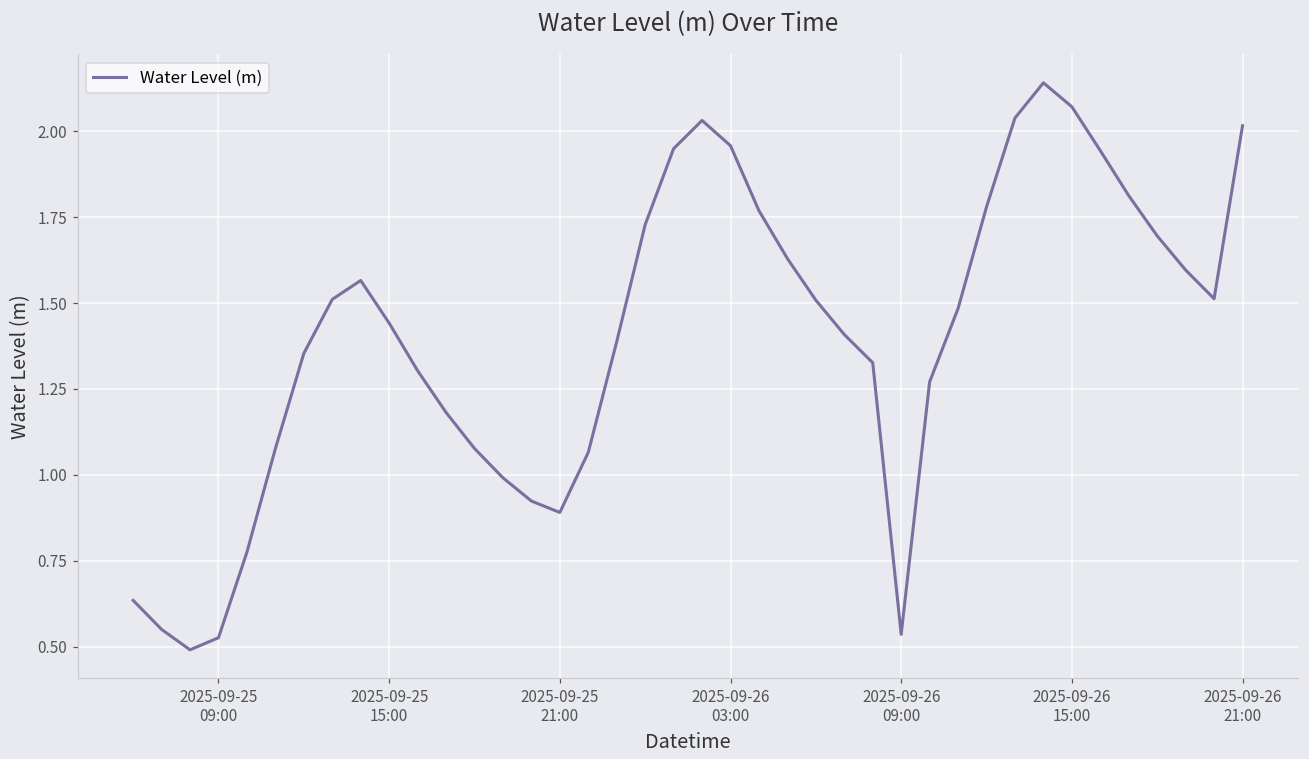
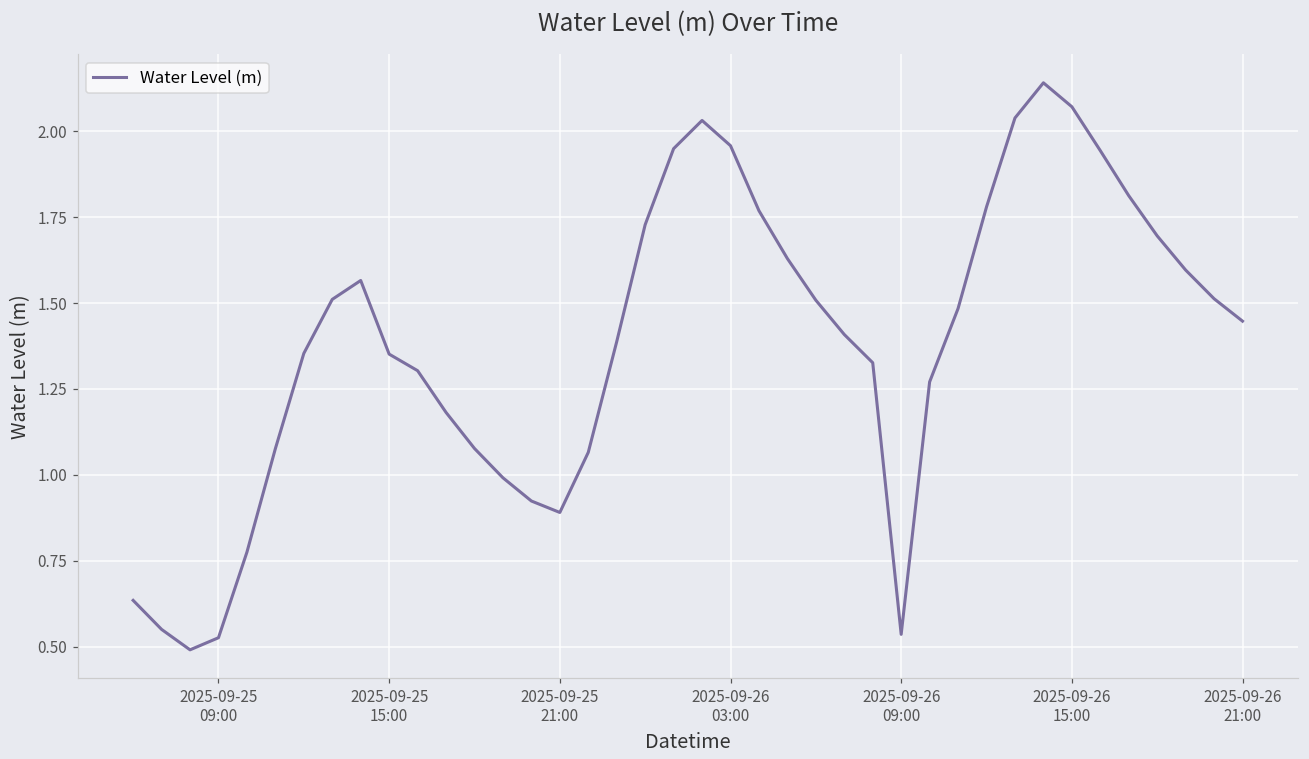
2025-09-25 15:00: 1.44 -> 1.35
2025-09-26 21:00: 2.02 -> 1.45
